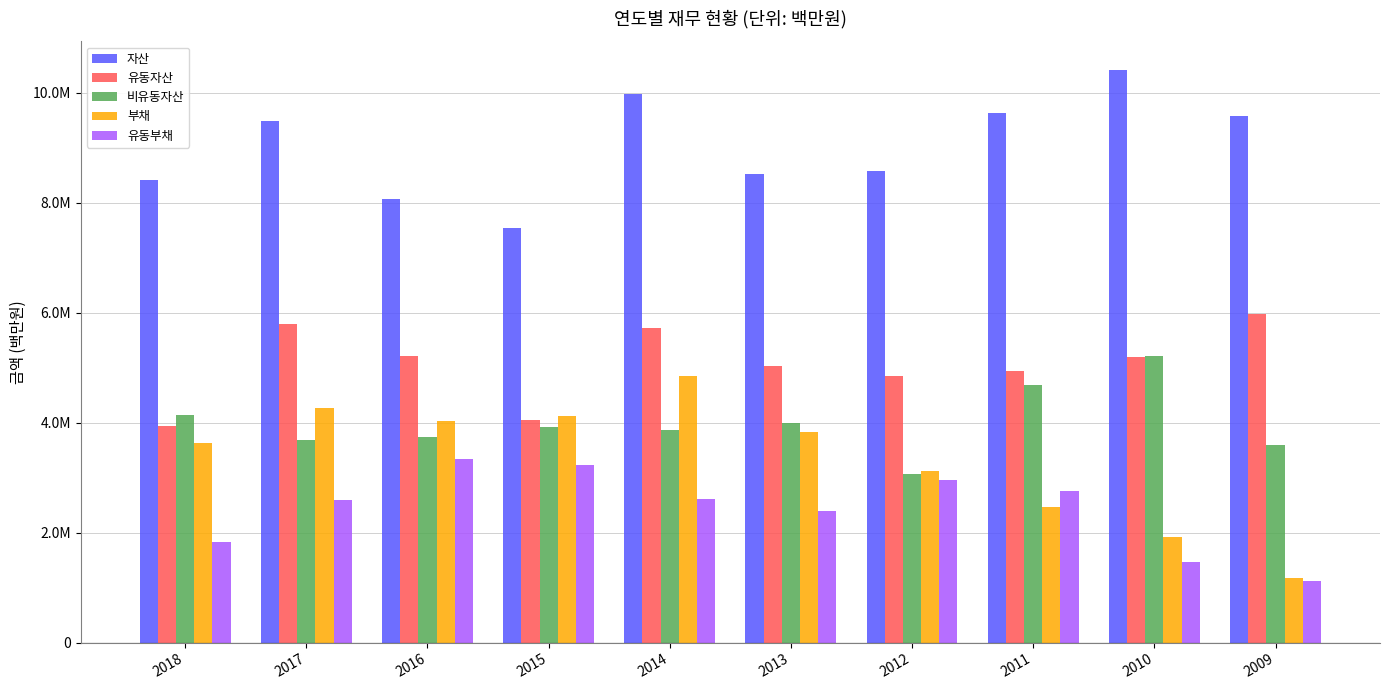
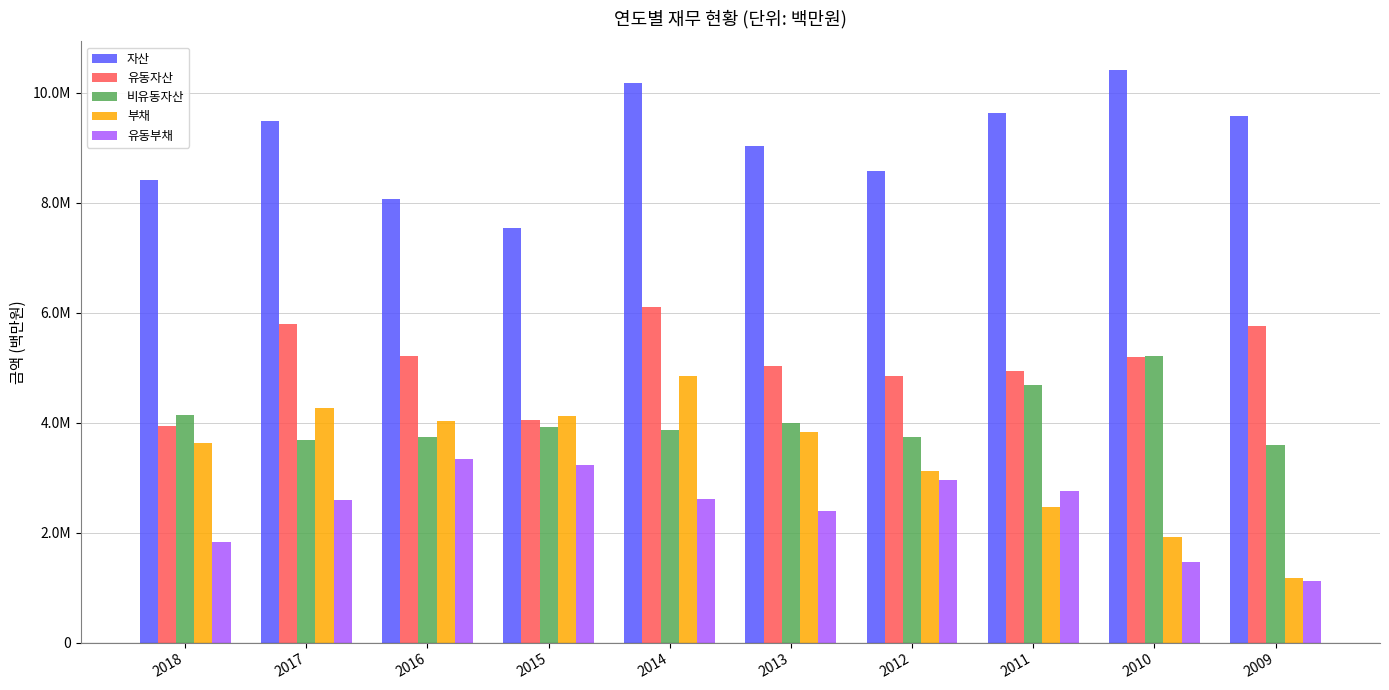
자산, 2014: 10000000 -> 10200000
유동자산, 2014: 5700000 -> 6100000
자산, 2013: 8500000 -> 9000000
비유동자산, 2012: 3100000 -> 3700000
유동자산, 2009: 6000000 -> 5800000
